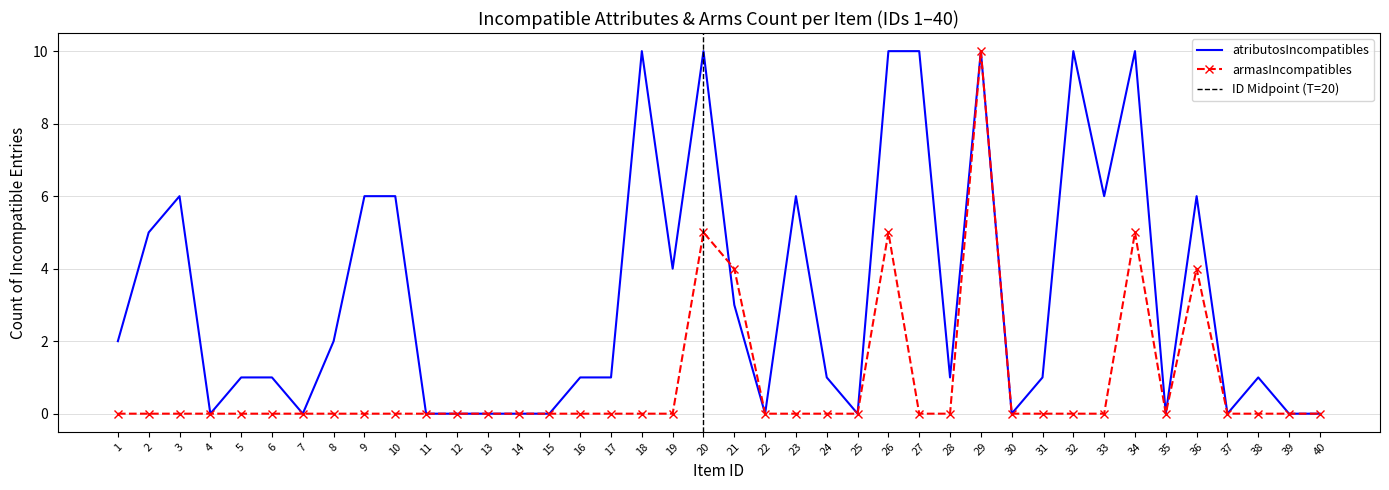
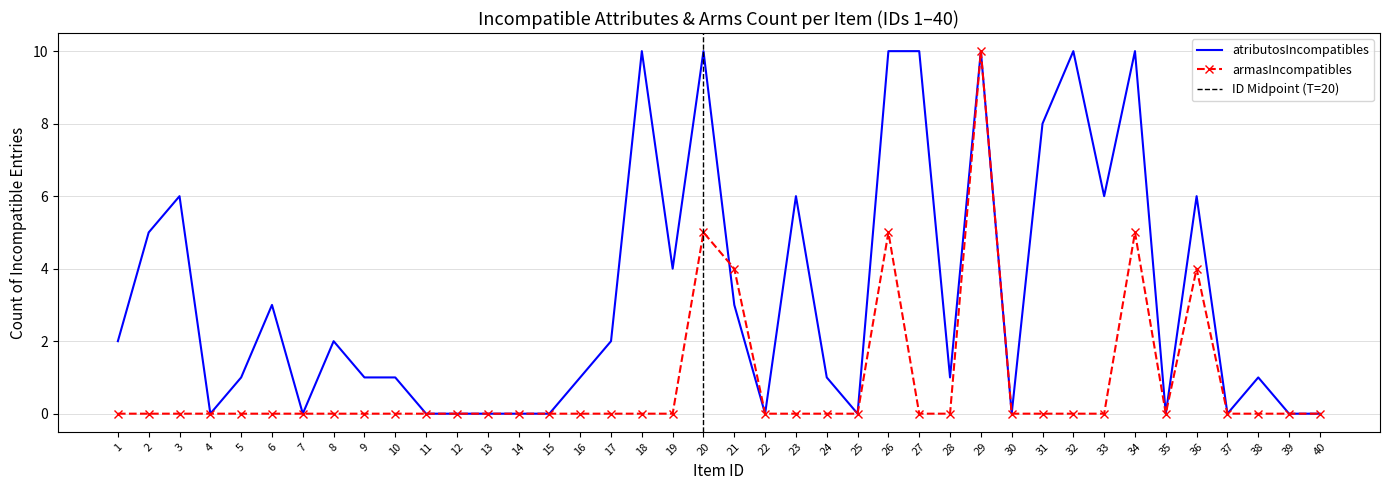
atributosIncompatibles, 6: 1 -> 3
atributosIncompatibles, 9: 6 -> 1
atributosIncompatibles, 10: 6 -> 1
atributosIncompatibles, 17: 1 -> 2
atributosIncompatibles, 31: 1 -> 8
